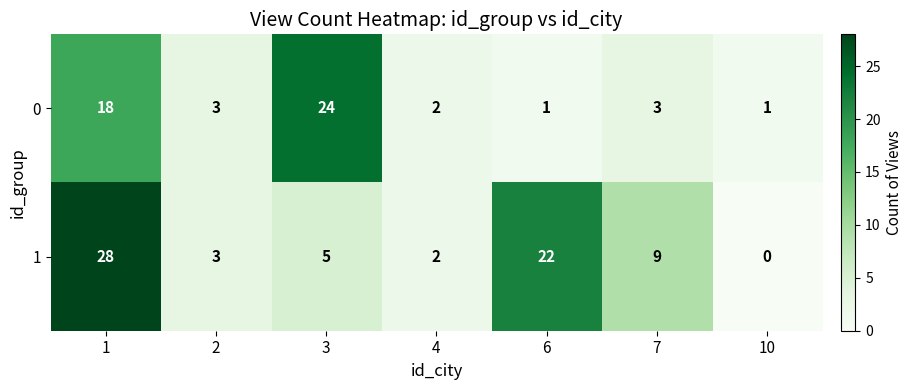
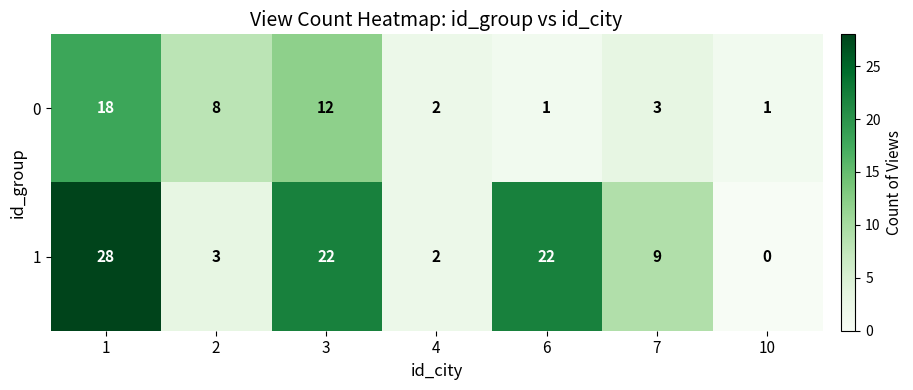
0, 2: 3 -> 8
0, 3: 24 -> 12
1, 3: 5 -> 22
